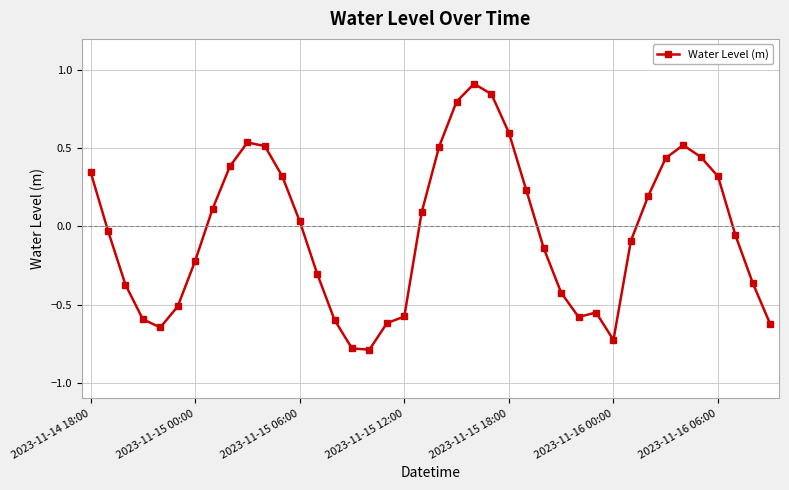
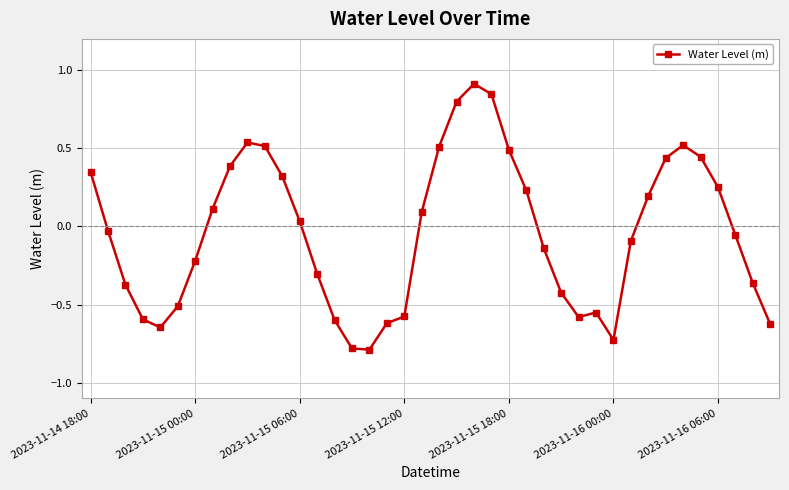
2023-11-15 18:00: 0.60 -> 0.49
2023-11-16 06:00: 0.32 -> 0.25
